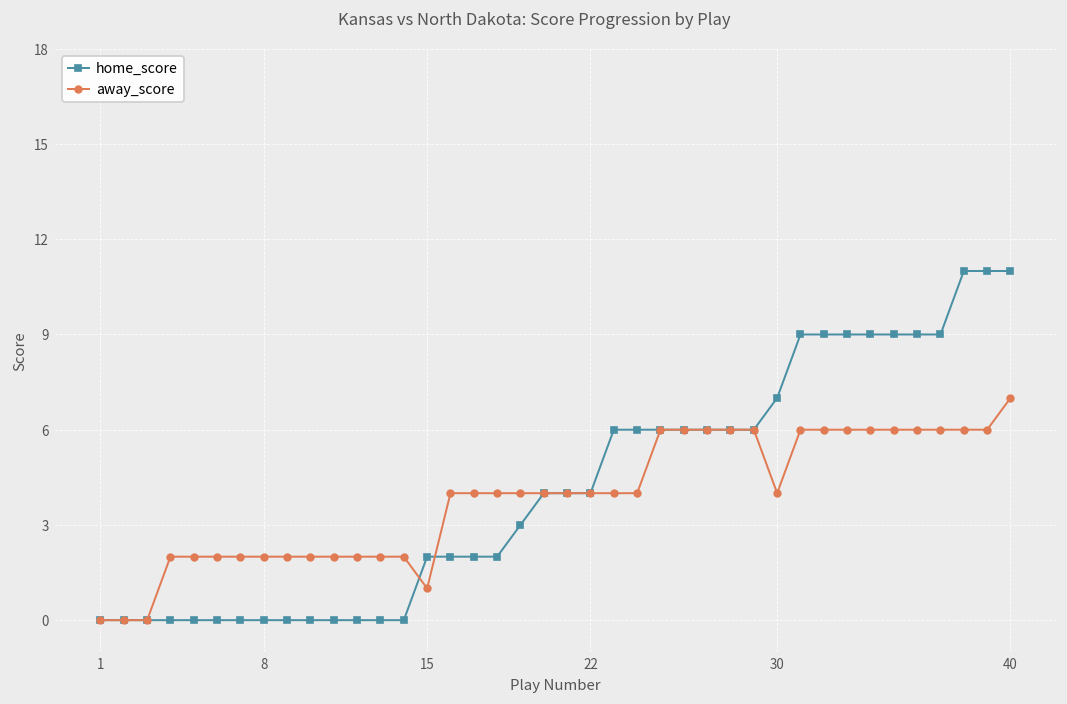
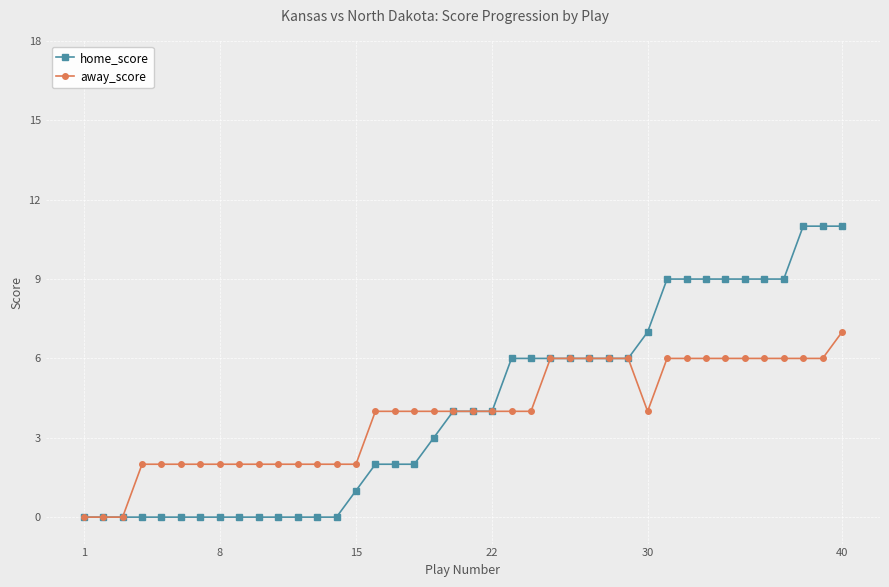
home_score, 15: 2 -> 1
away_score, 15: 1 -> 2
